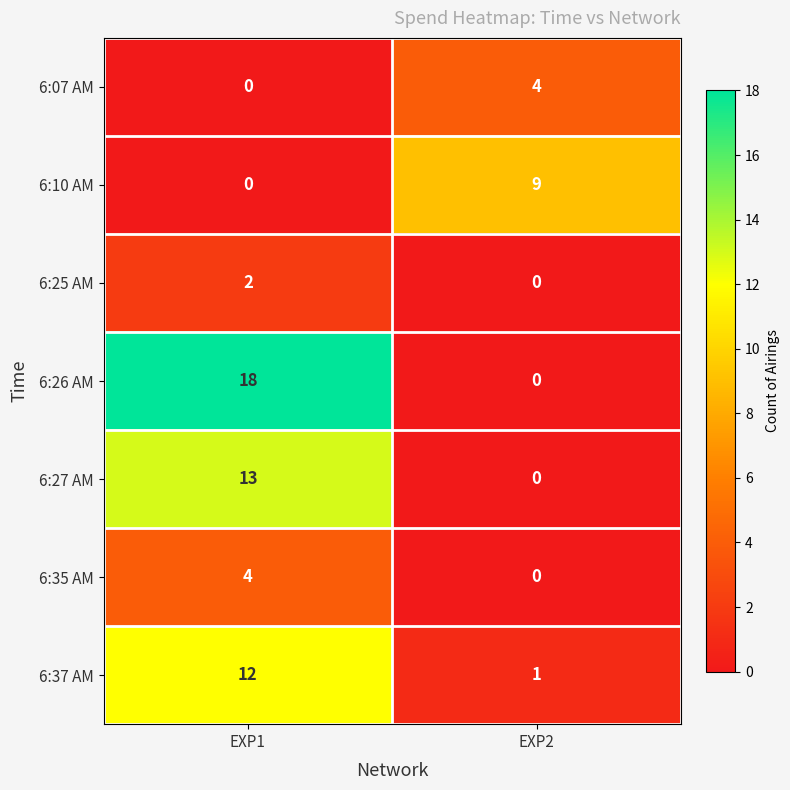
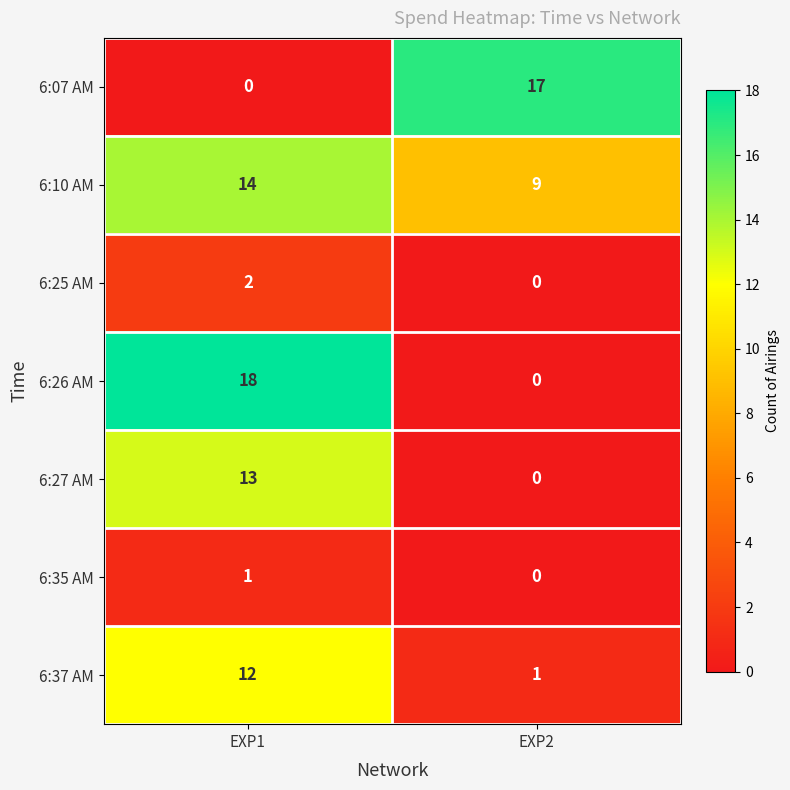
6:07 AM, EXP2: 4 -> 17
6:10 AM, EXP1: 0 -> 14
6:35 AM, EXP1: 4 -> 1
